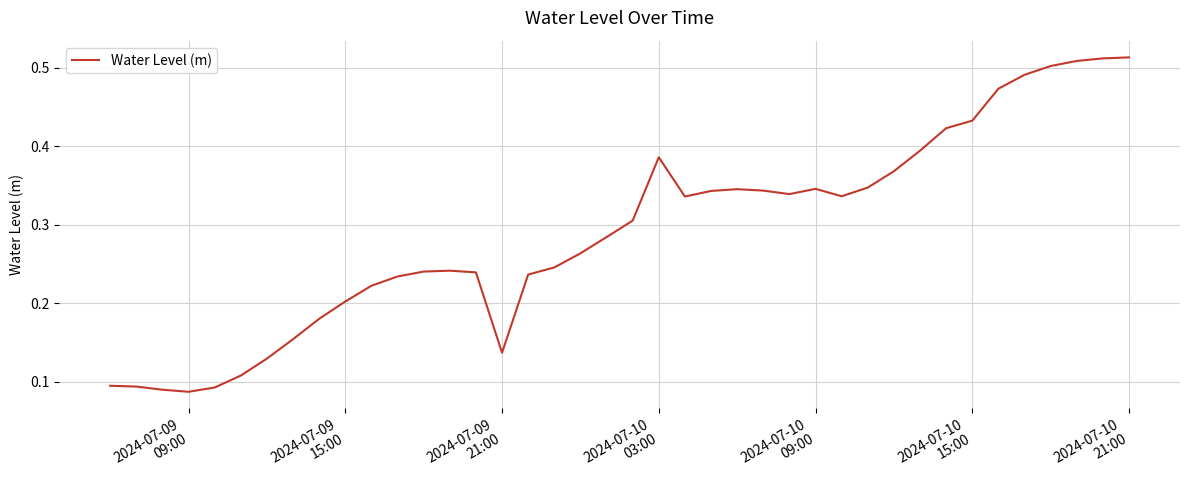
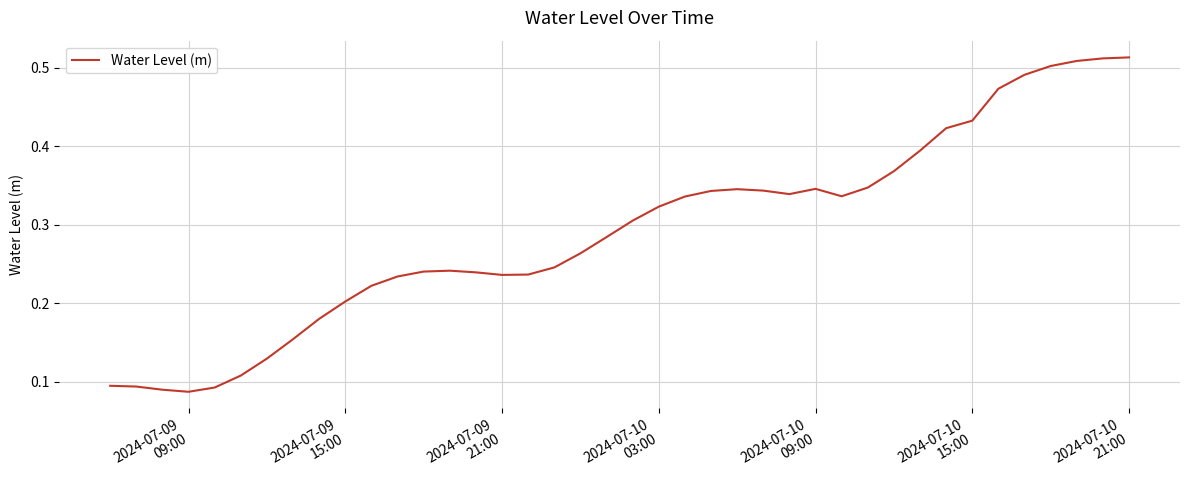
2024-07-09 21:00: 0.14 -> 0.24
2024-07-10 03:00: 0.39 -> 0.32
